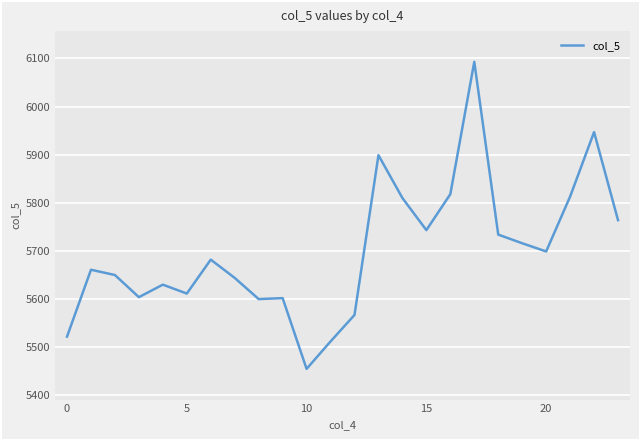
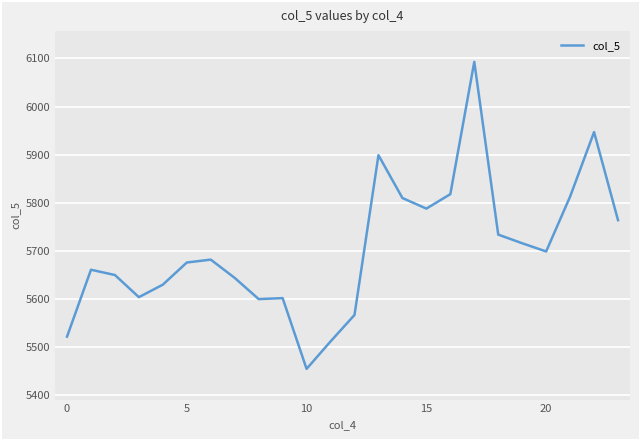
5: 5610 -> 5680
15: 5740 -> 5790
